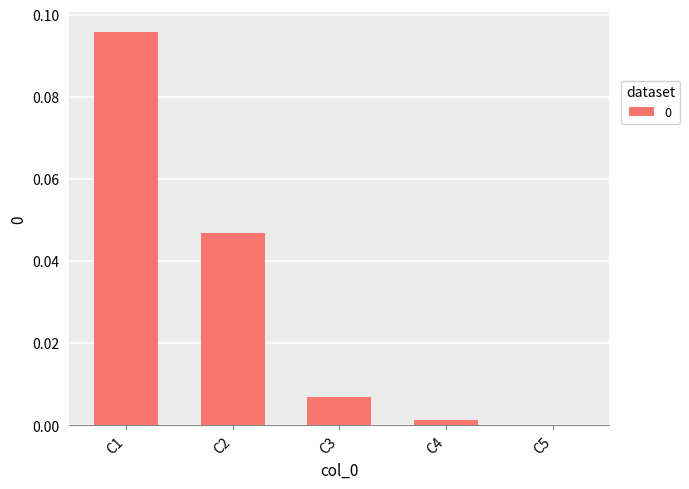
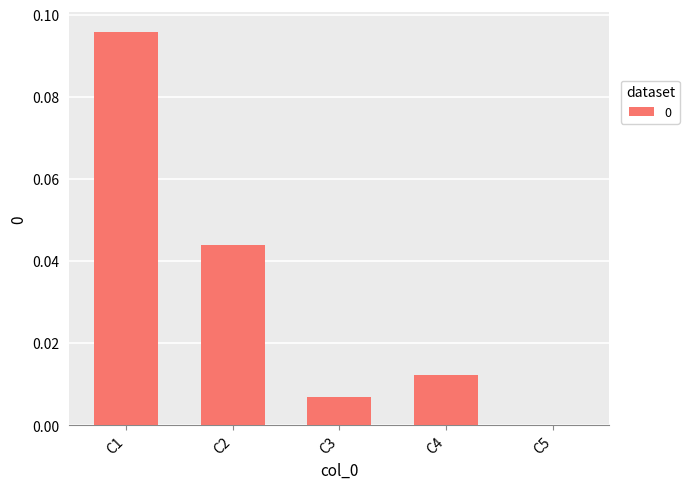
C2: 0.047 -> 0.044
C4: 0.001 -> 0.012
